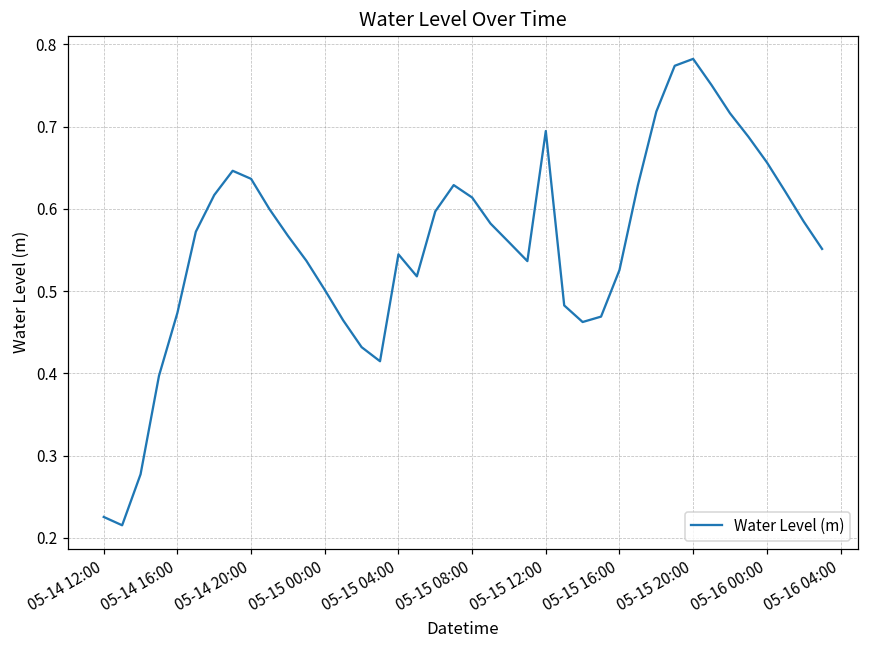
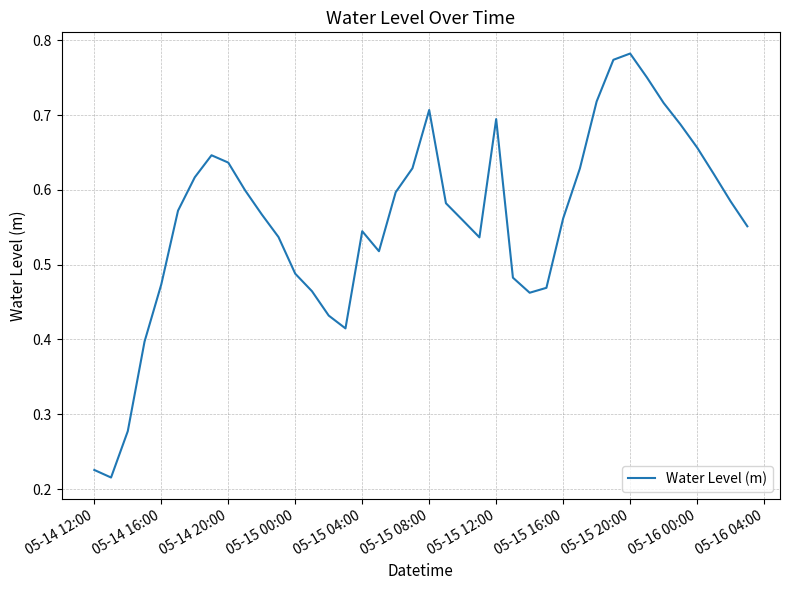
05-15 00:00: 0.50 -> 0.49
05-15 08:00: 0.61 -> 0.71
05-15 16:00: 0.53 -> 0.56
